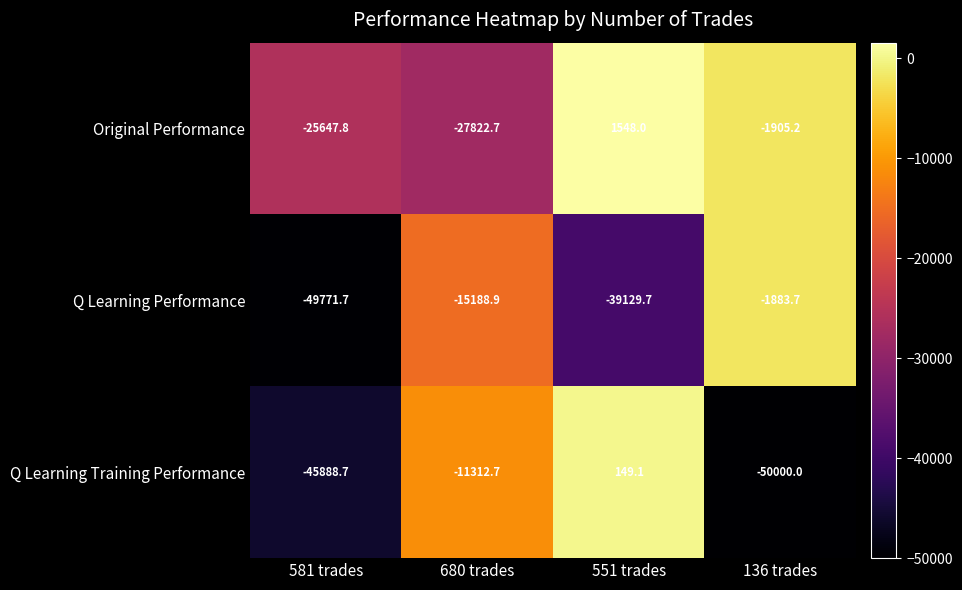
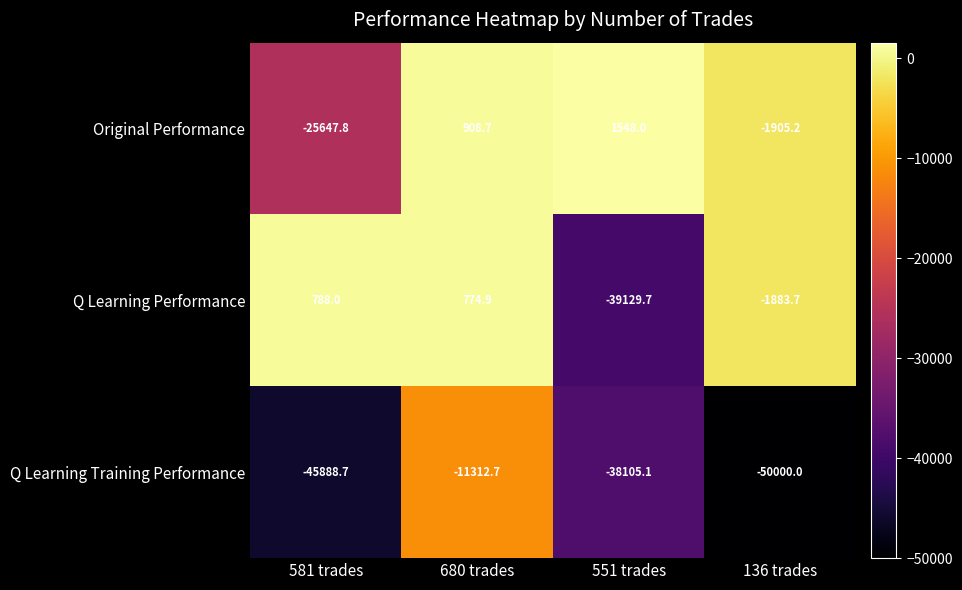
Original Performance, 680 trades: -27822.7 -> 908.7
Q Learning Performance, 581 trades: -49771.7 -> 788.0
Q Learning Performance, 680 trades: -15188.9 -> 774.9
Q Learning Training Performance, 551 trades: 149.1 -> -38105.1
